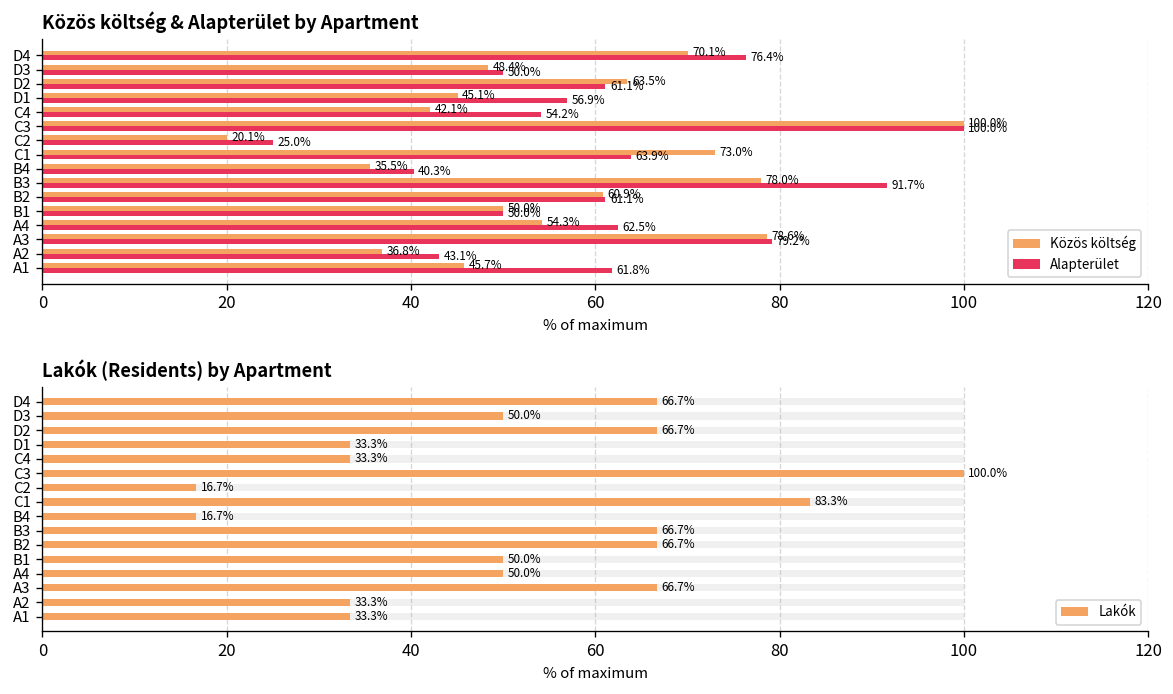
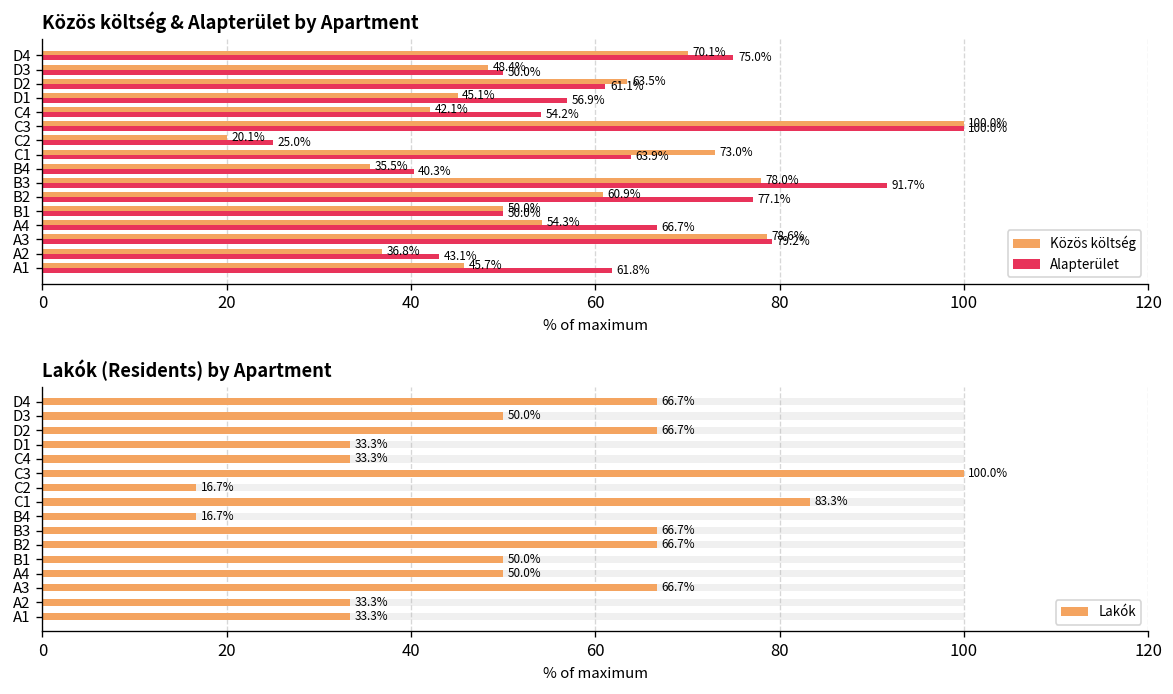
Közös költség & Alapterület by Apartment, Alapterület, D4: 76.4% -> 75.0%
Közös költség & Alapterület by Apartment, Alapterület, B2: 61.1% -> 77.1%
Közös költség & Alapterület by Apartment, Alapterület, A4: 62.5% -> 66.7%
